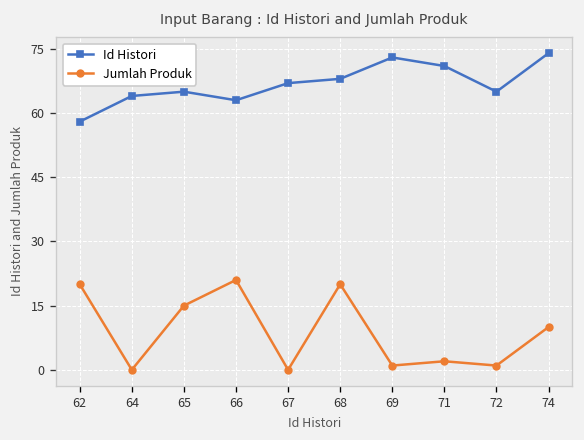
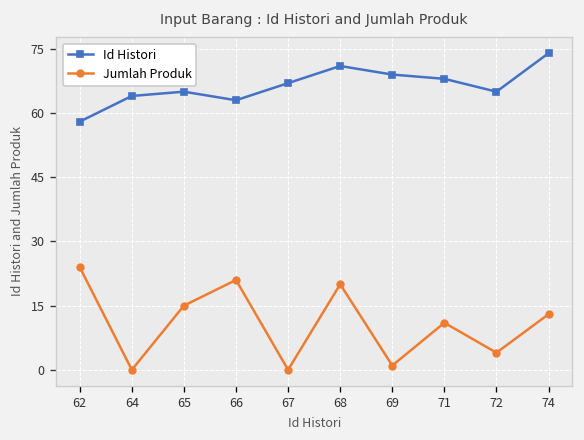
Jumlah Produk, 62: 20 -> 24
Id Histori, 68: 68 -> 71
Id Histori, 69: 73 -> 69
Id Histori, 71: 71 -> 68
Jumlah Produk, 71: 2 -> 11
Jumlah Produk, 72: 1 -> 4
Jumlah Produk, 74: 10 -> 13
